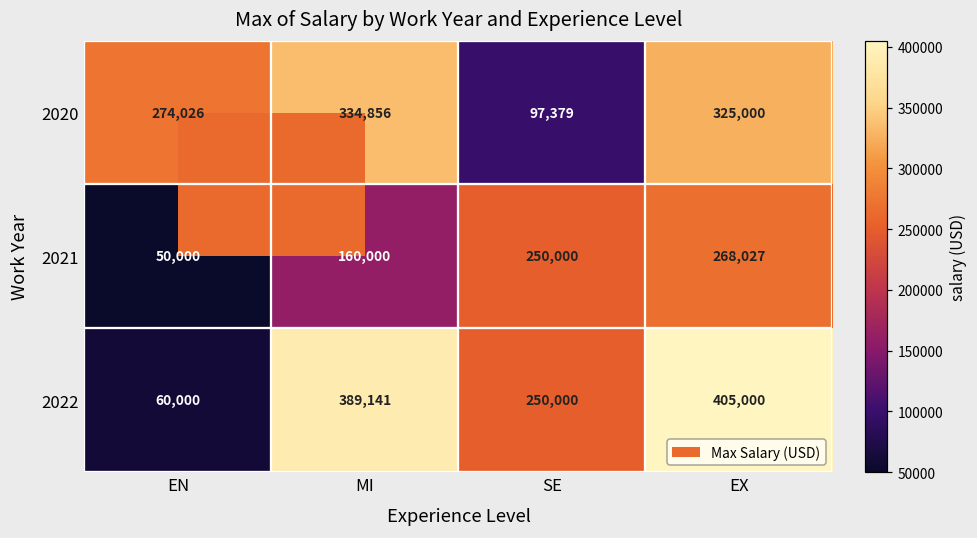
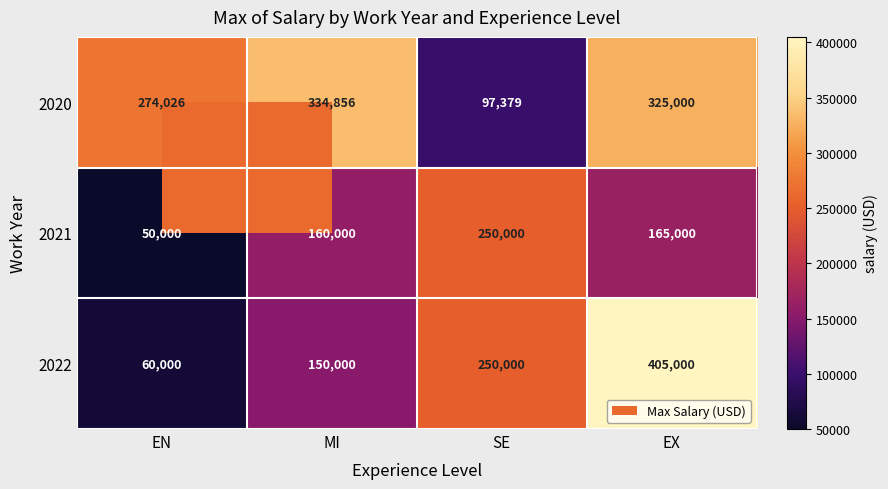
2021, EX: 268,027 -> 165,000
2022, MI: 389,141 -> 150,000
